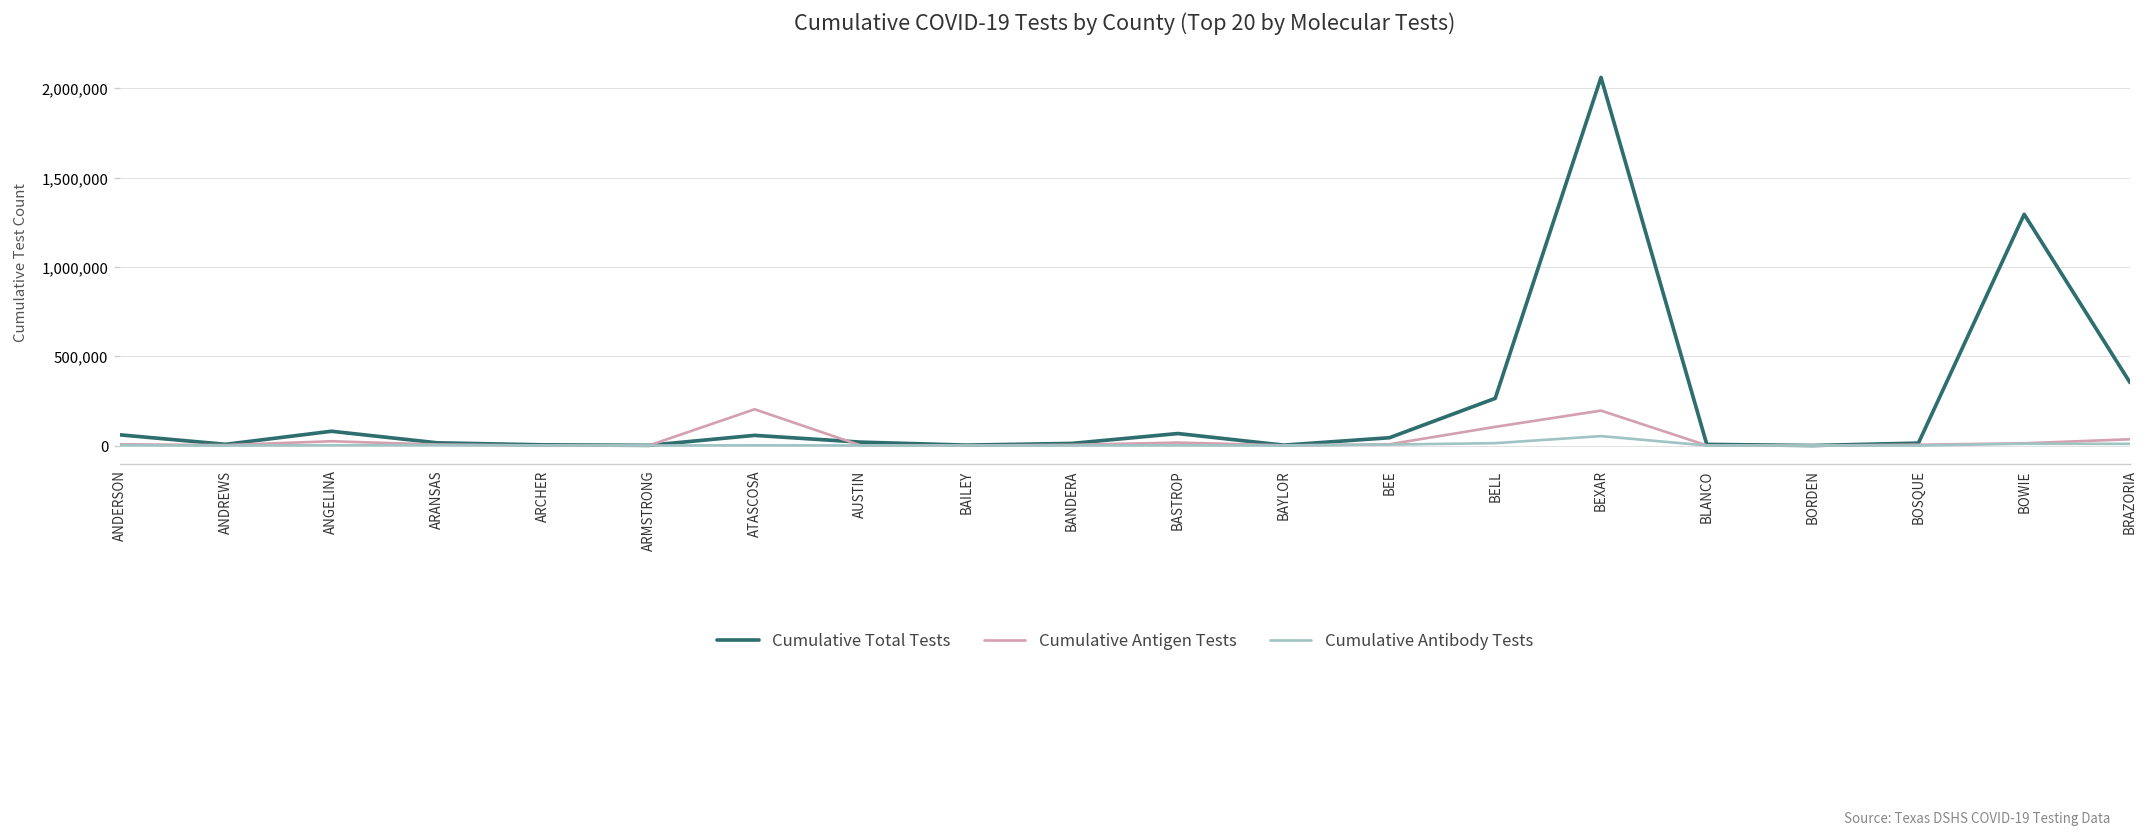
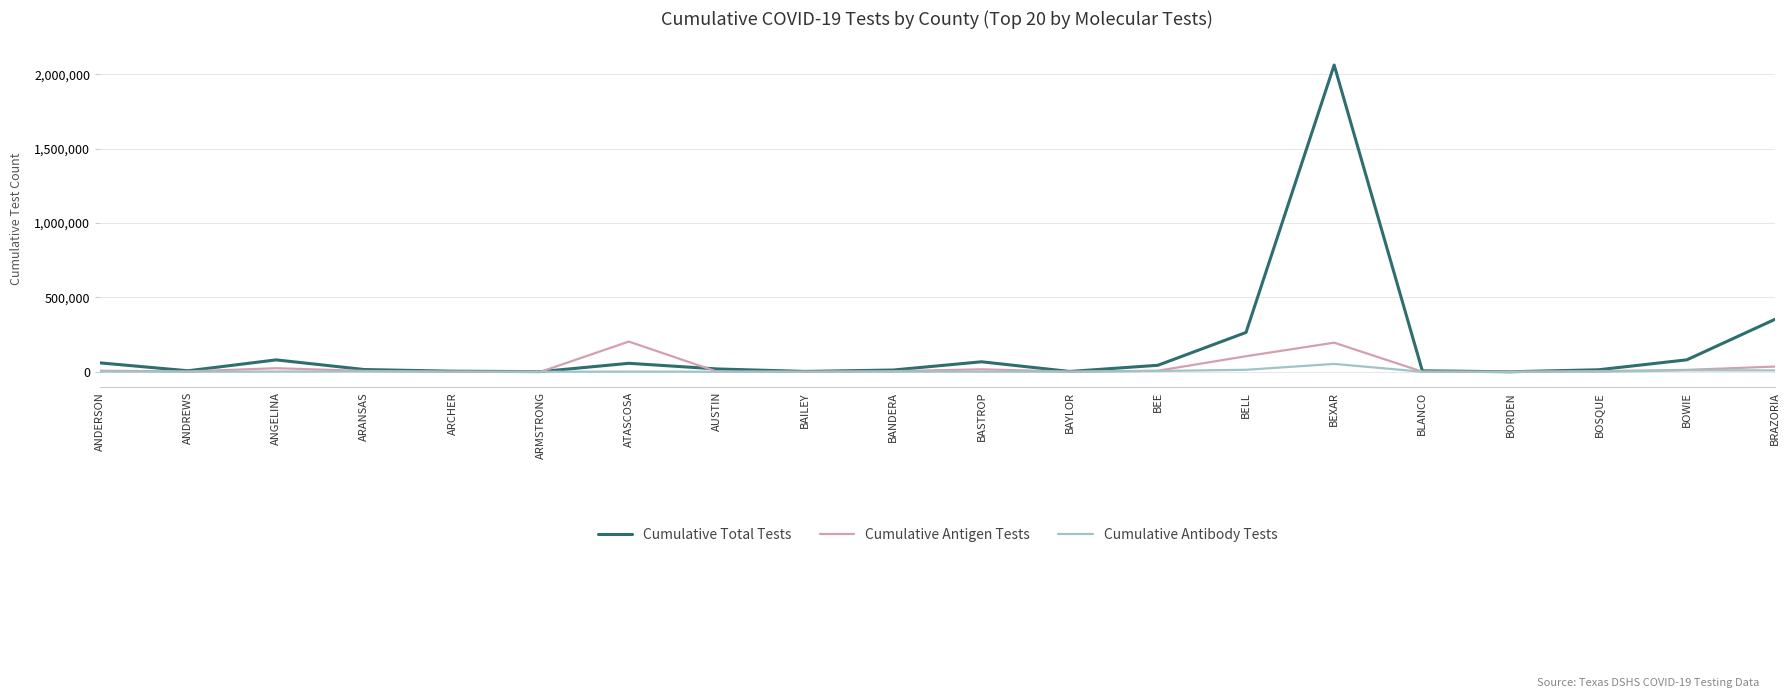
Cumulative Total Tests, BOWIE: 1,300,000 -> 80,000
